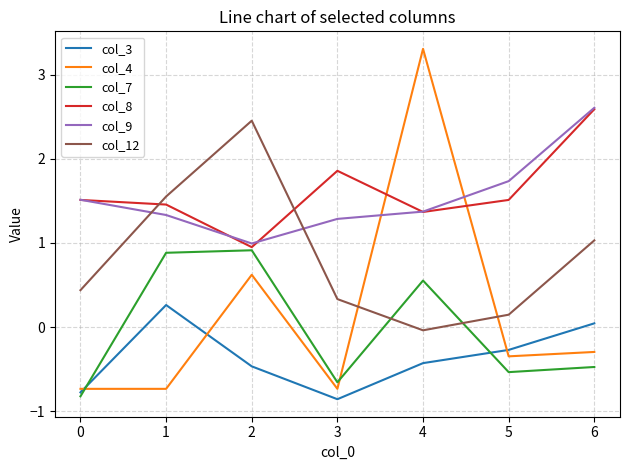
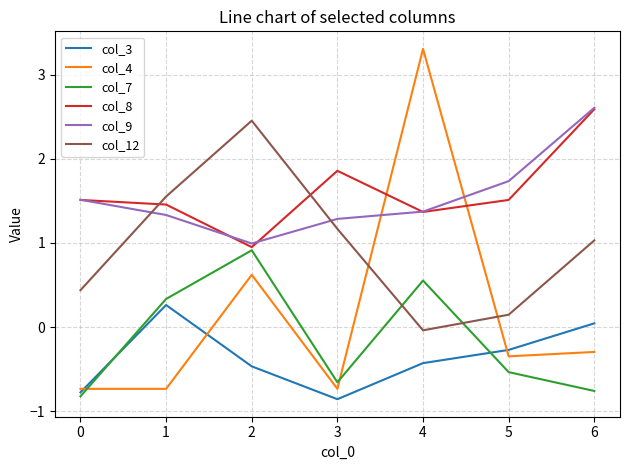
col_7, 1: 0.9 -> 0.3
col_12, 3: 0.3 -> 1.2
col_7, 6: -0.5 -> -0.8
